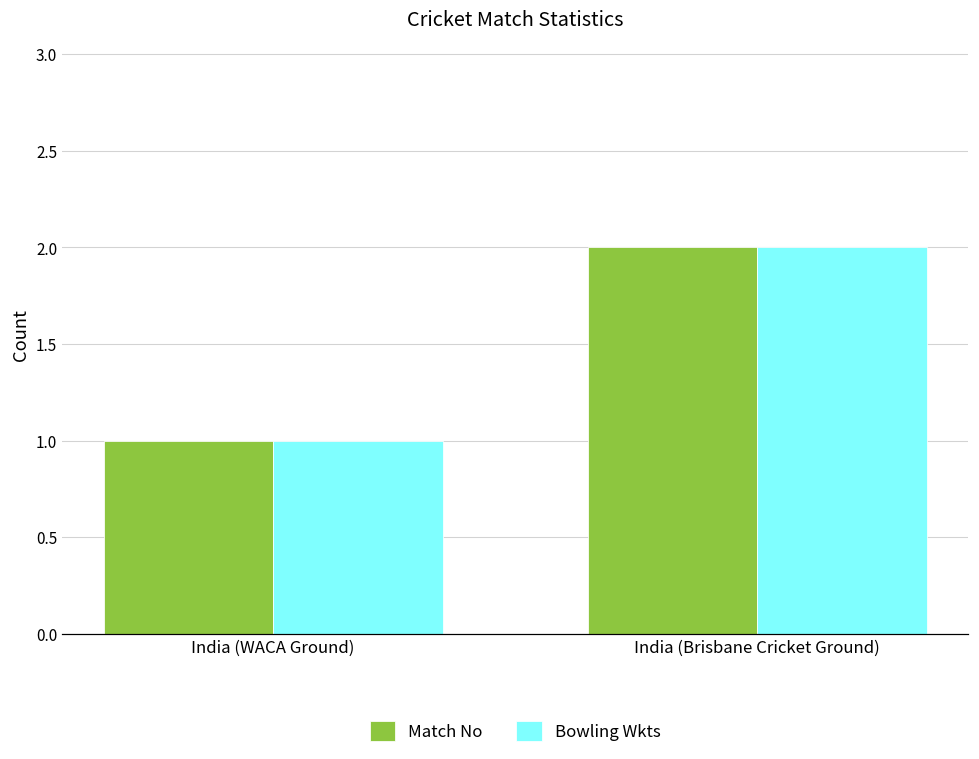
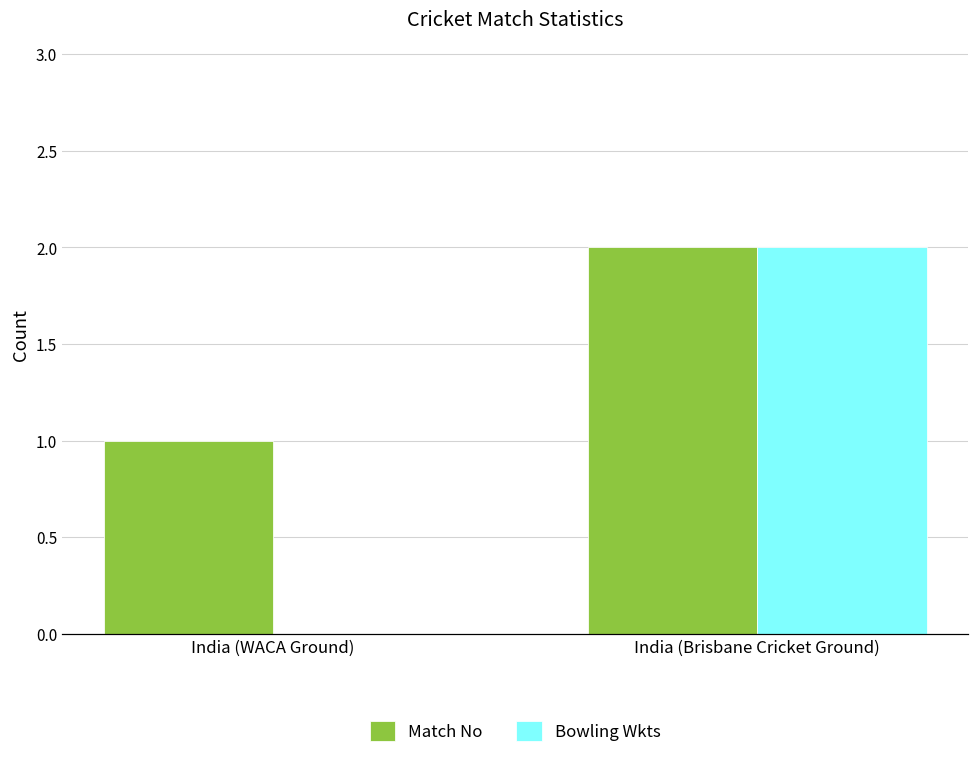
Bowling Wkts, India (WACA Ground): 1 -> 0
